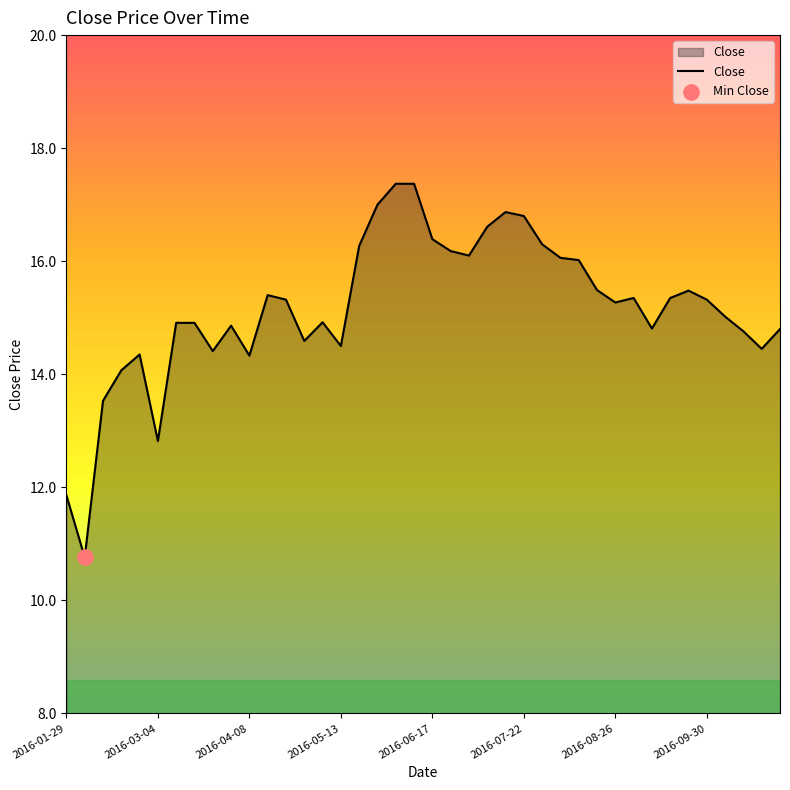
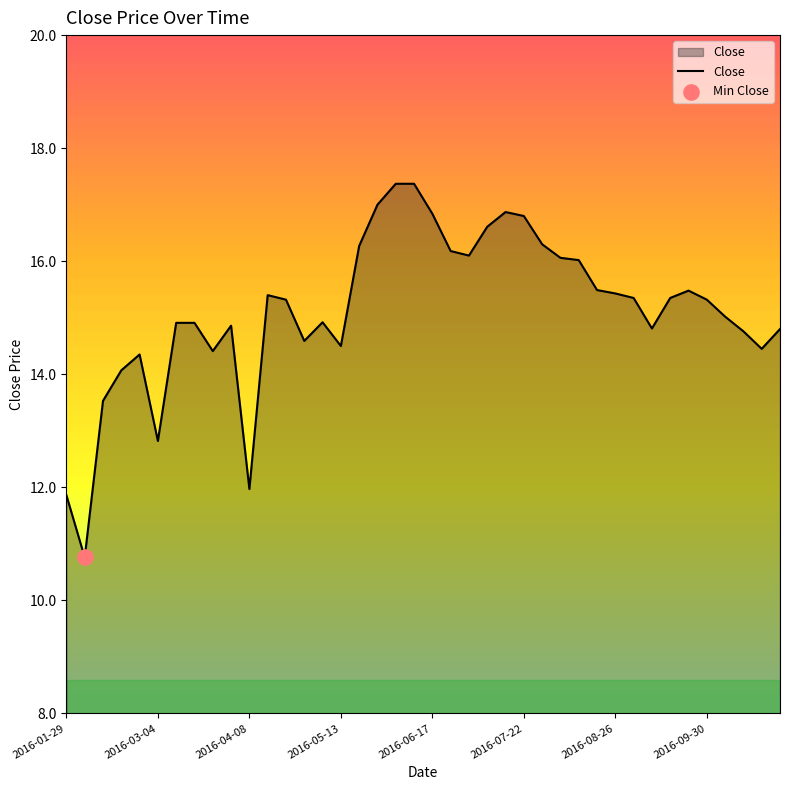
Close, 2016-04-08: 14.3 -> 12.0
Close, 2016-06-17: 16.4 -> 16.8
Close, 2016-08-26: 15.3 -> 15.4
